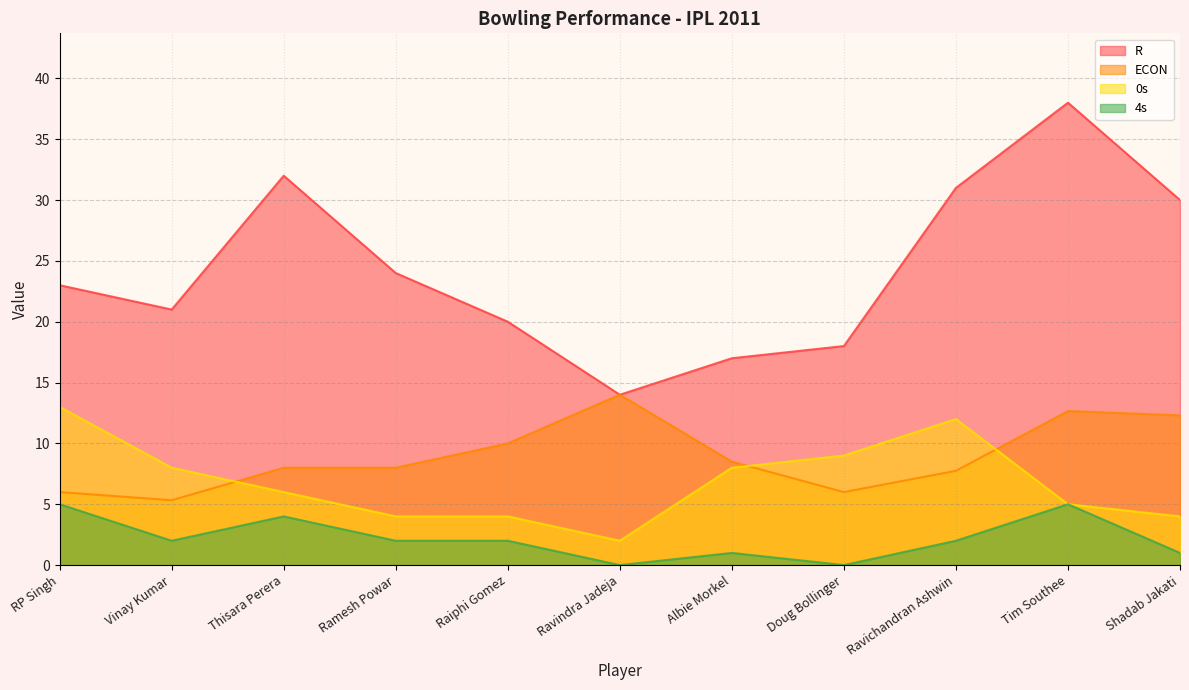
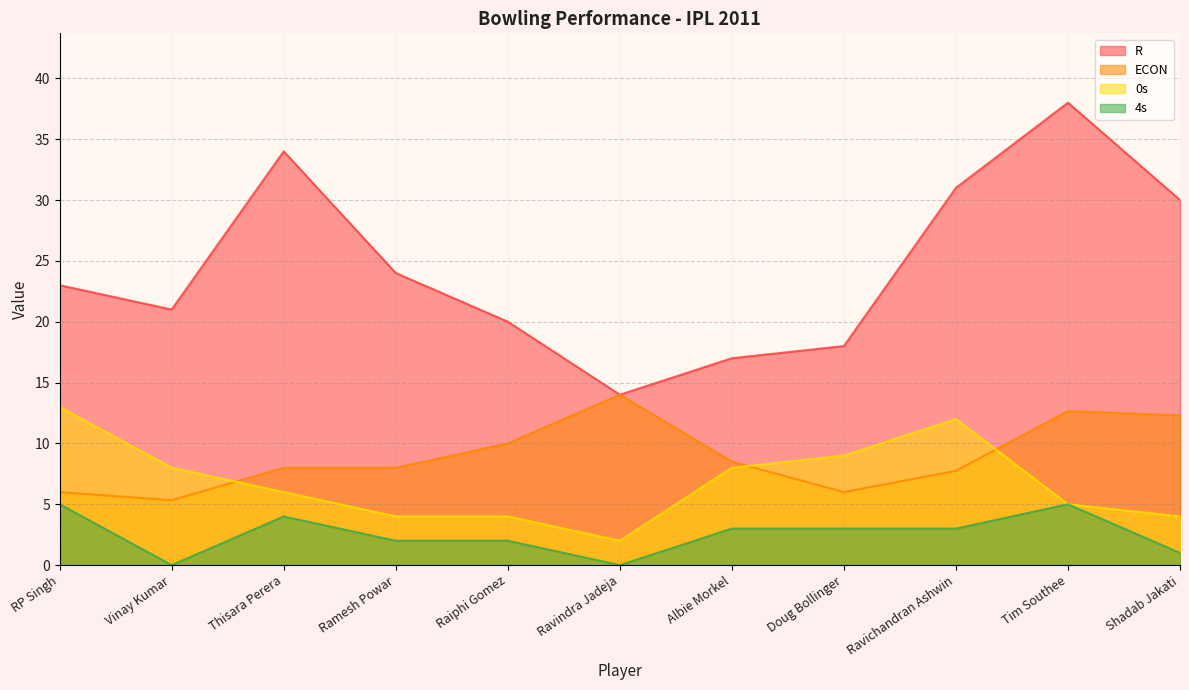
4s, Vinay Kumar: 2 -> 0
R, Thisara Perera: 32 -> 34
4s, Albie Morkel: 1 -> 3
4s, Doug Bollinger: 0 -> 3
4s, Ravichandran Ashwin: 2 -> 3
